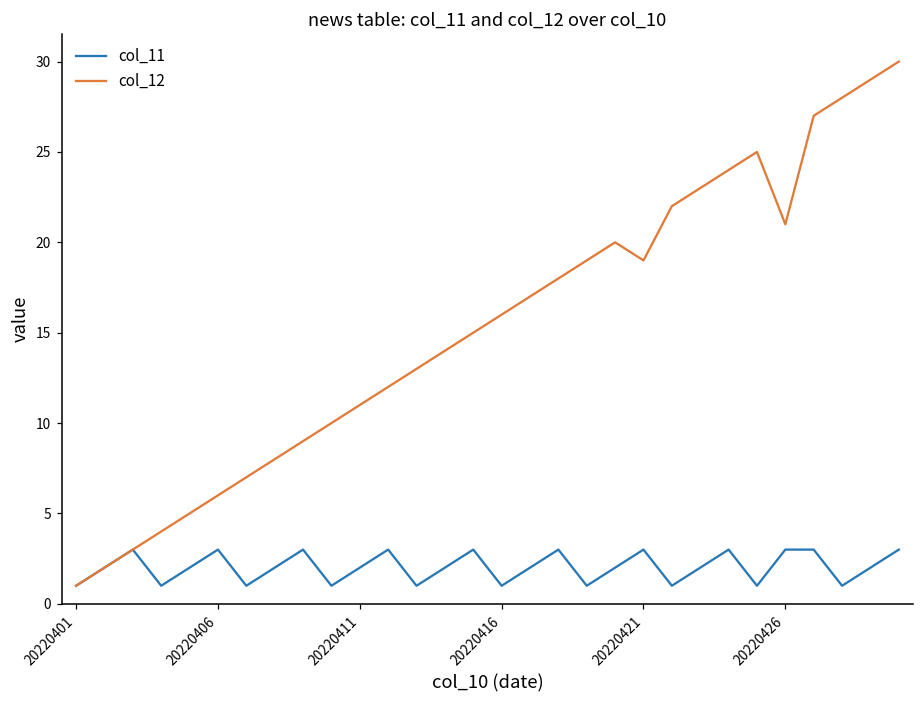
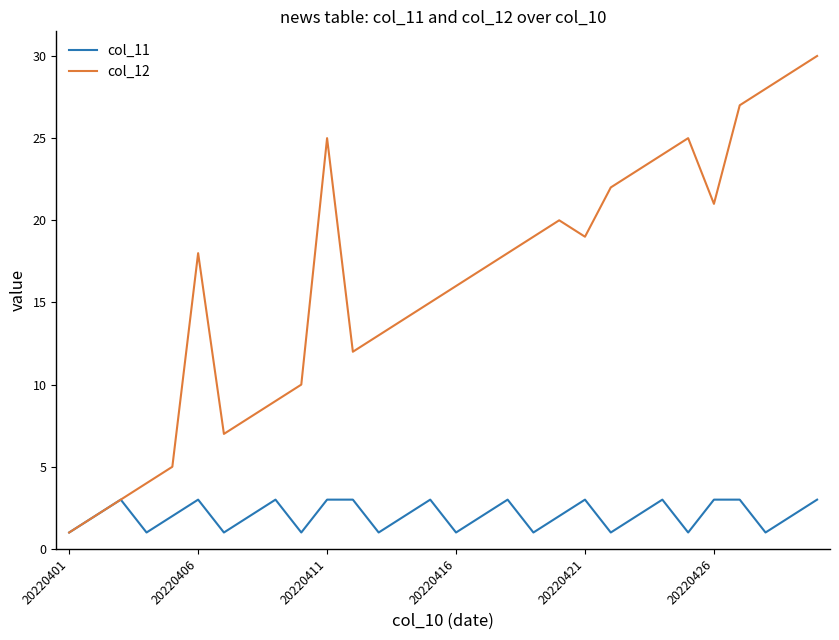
col_12, 20220406: 6 -> 18
col_11, 20220411: 2 -> 3
col_12, 20220411: 11 -> 25
